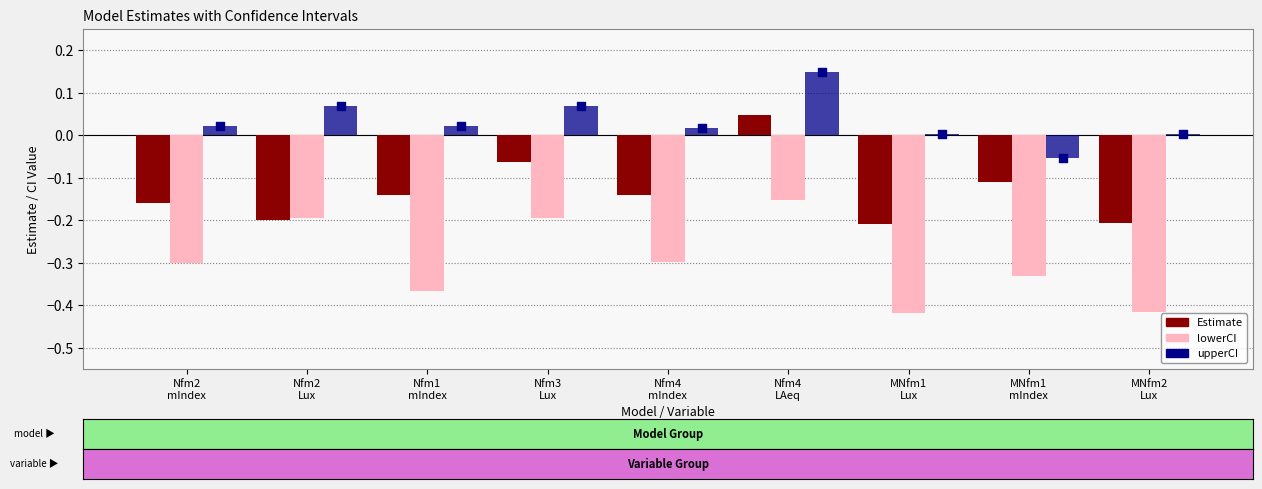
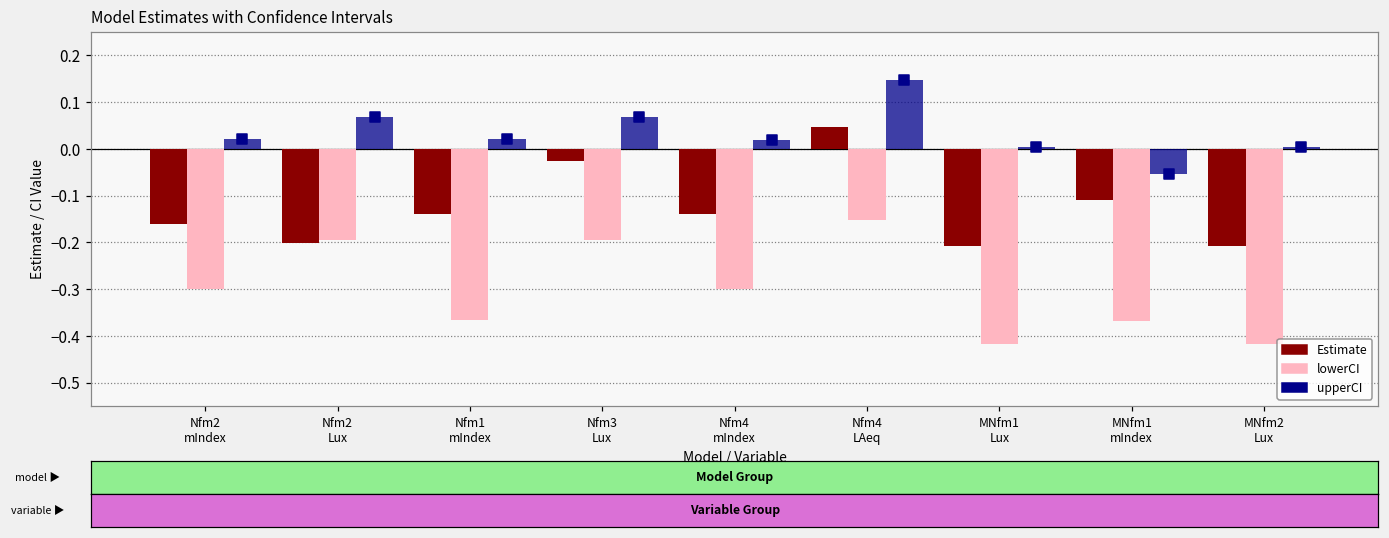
Estimate, Nfm3 Lux: -0.06 -> -0.03
lowerCI, MNfm1 mIndex: -0.33 -> -0.37
